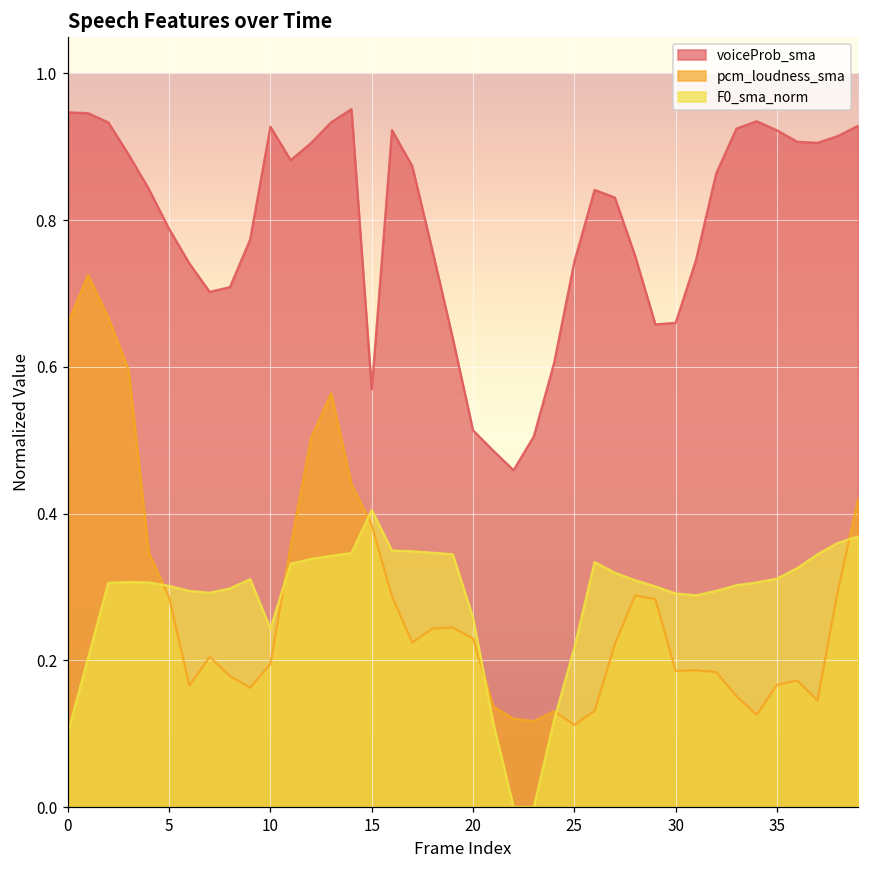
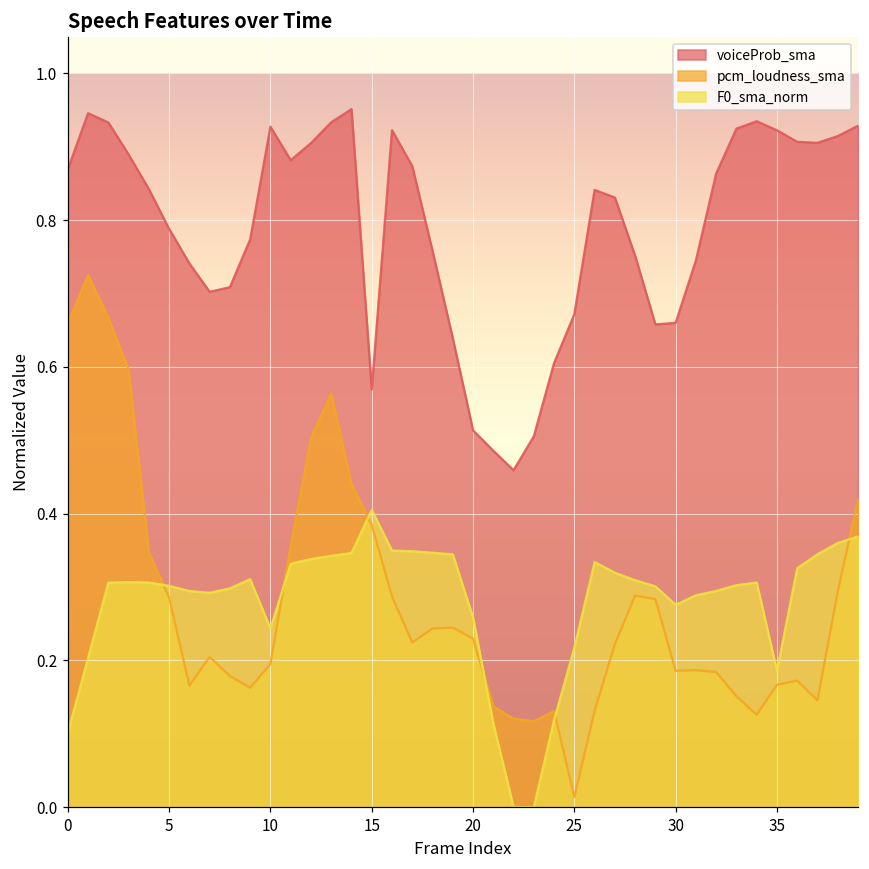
voiceProb_sma, 0: 0.95 -> 0.87
voiceProb_sma, 25: 0.74 -> 0.67
pcm_loudness_sma, 25: 0.11 -> 0.01
F0_sma_norm, 30: 0.29 -> 0.28
F0_sma_norm, 35: 0.31 -> 0.19
